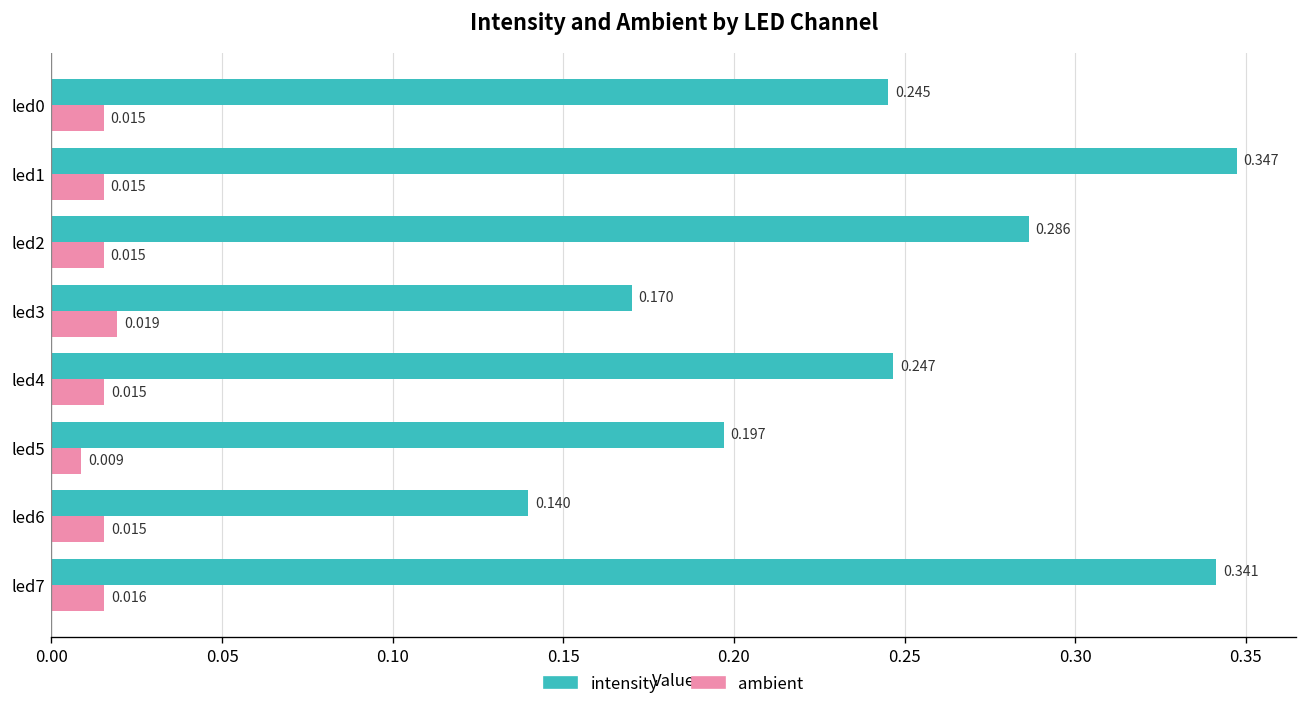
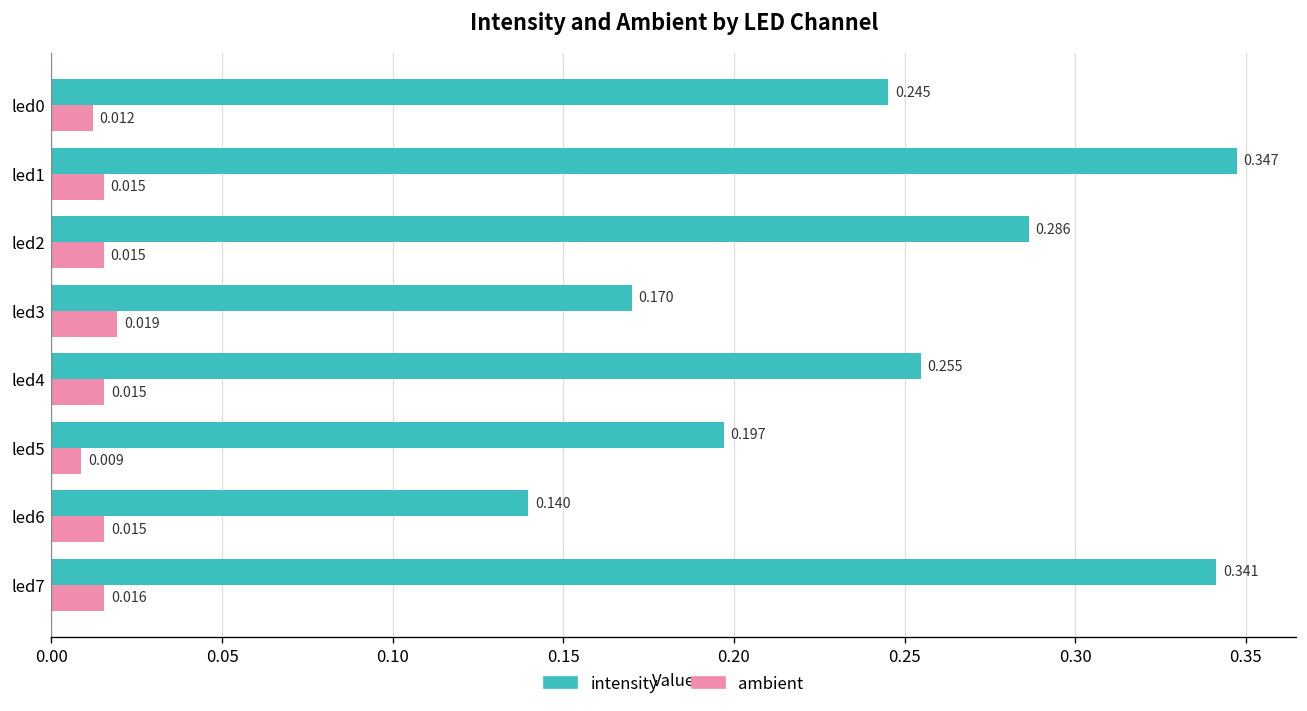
ambient, led0: 0.015 -> 0.012
intensity, led4: 0.247 -> 0.255
